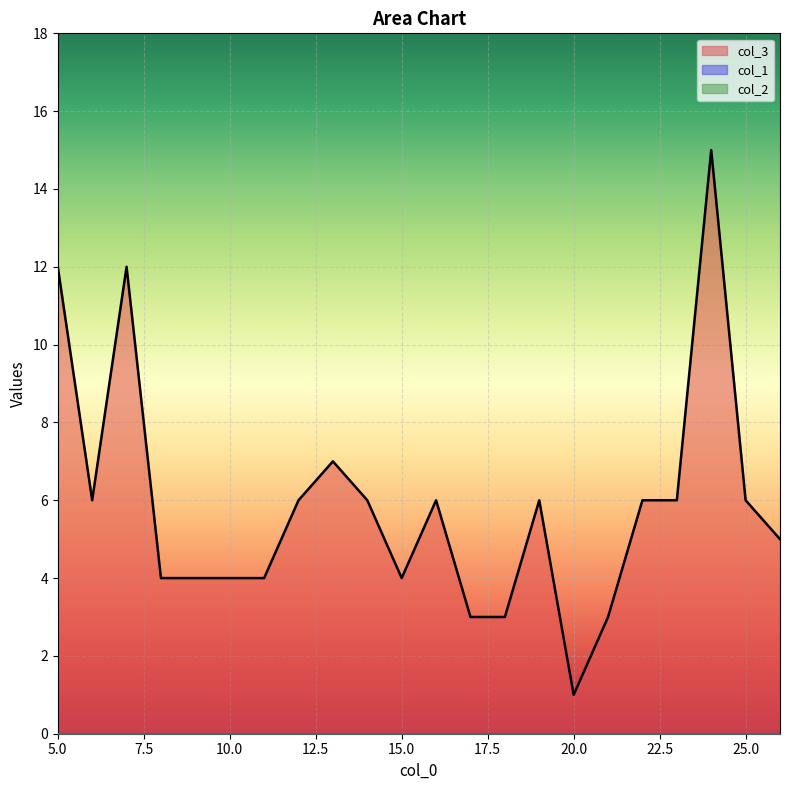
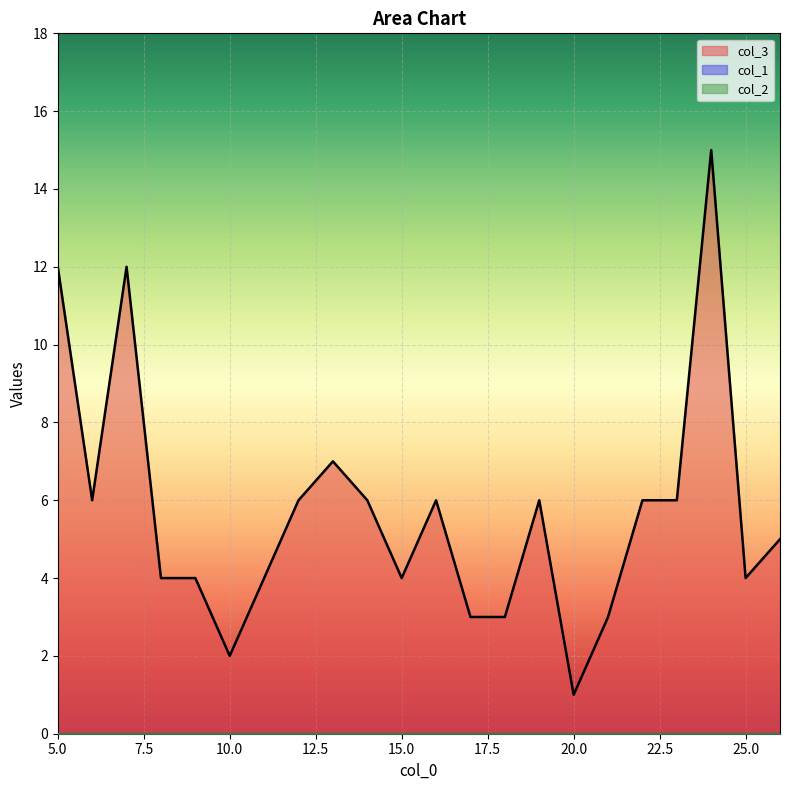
col_3, 10.0: 4 -> 2
col_3, 25.0: 6 -> 4
